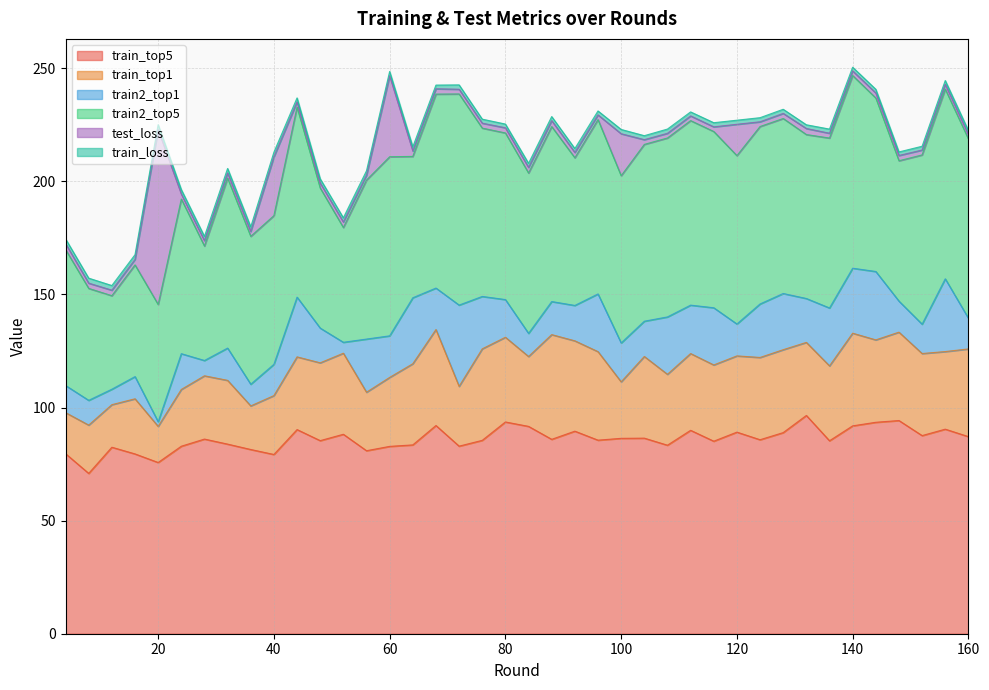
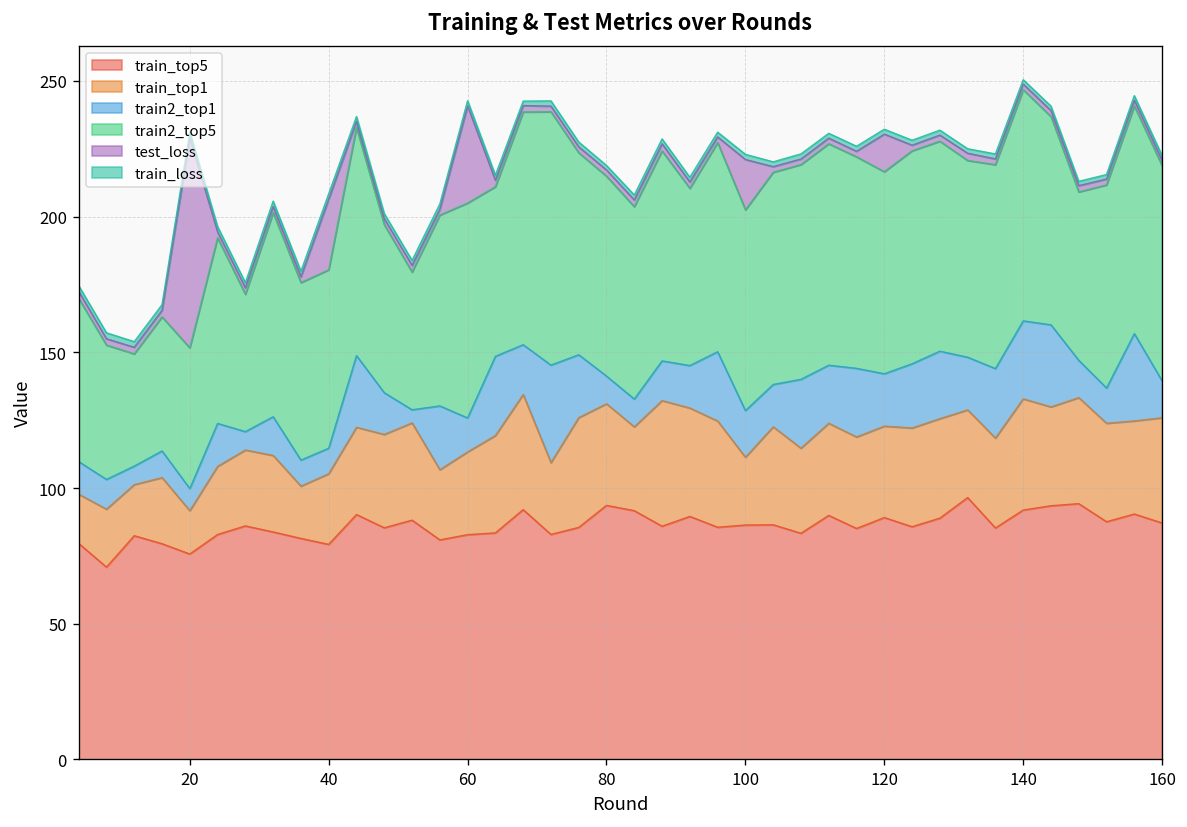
train2_top1, 20: 2 -> 8
train2_top1, 40: 14 -> 9
train2_top1, 60: 18 -> 13
train2_top1, 80: 17 -> 10
train2_top1, 120: 14 -> 19
